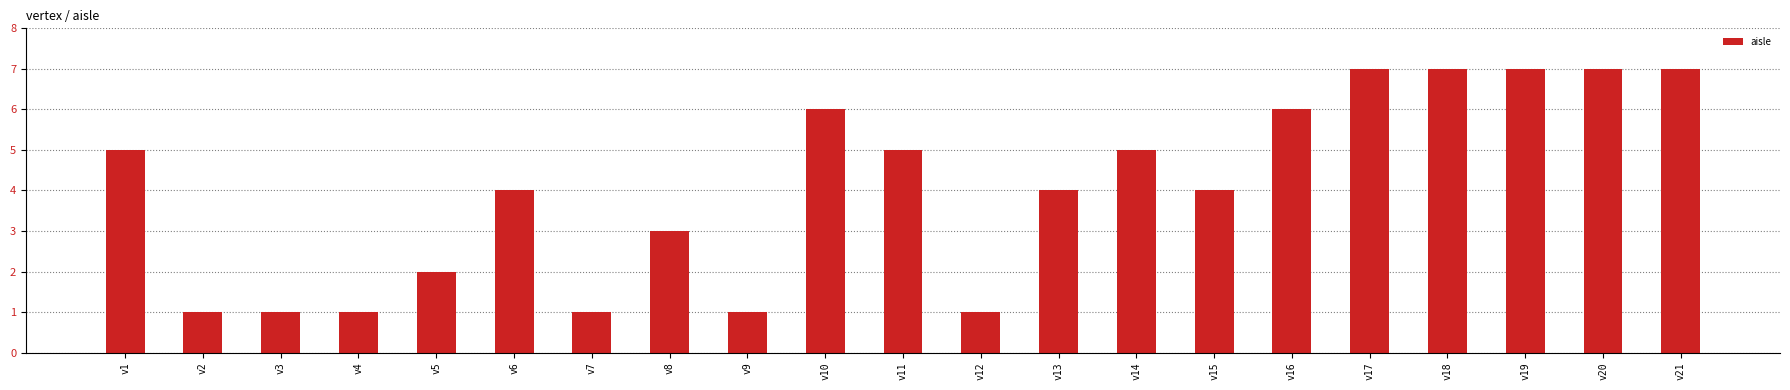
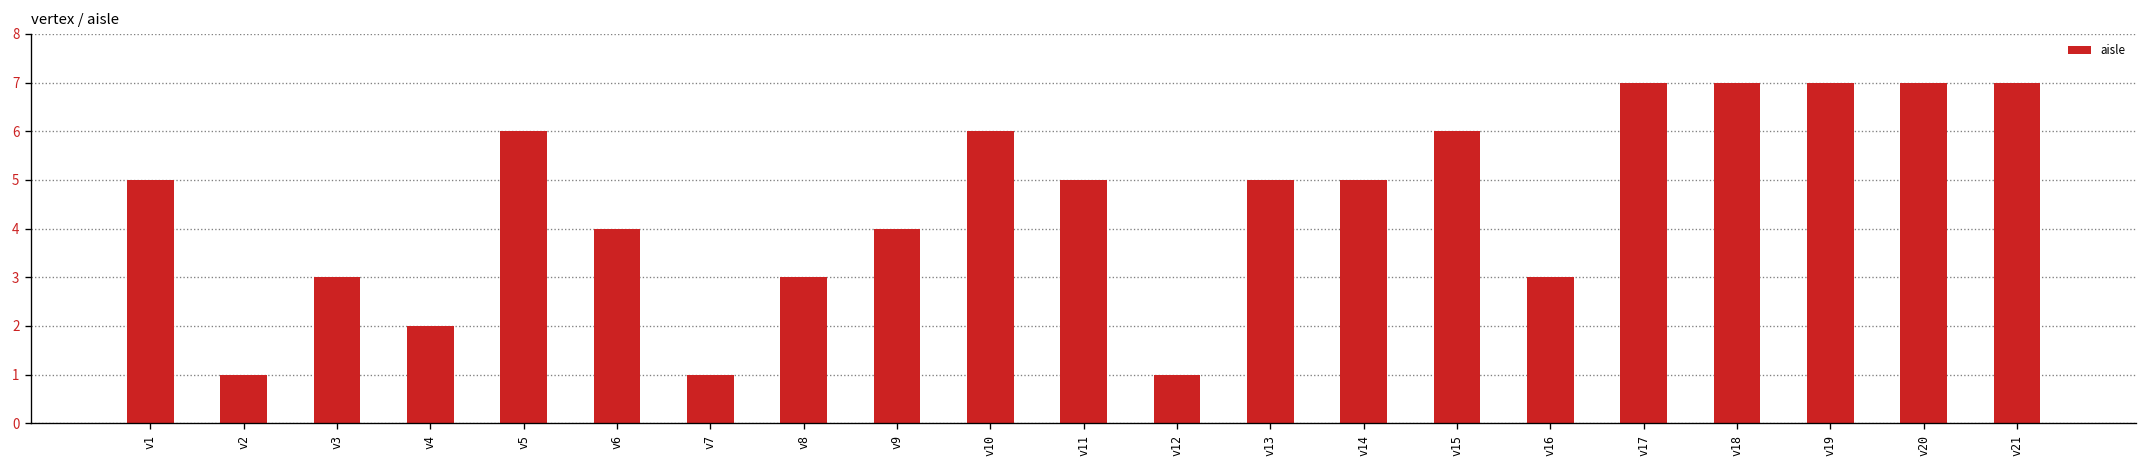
v3: 1 -> 3
v4: 1 -> 2
v5: 2 -> 6
v9: 1 -> 4
v13: 4 -> 5
v15: 4 -> 6
v16: 6 -> 3
